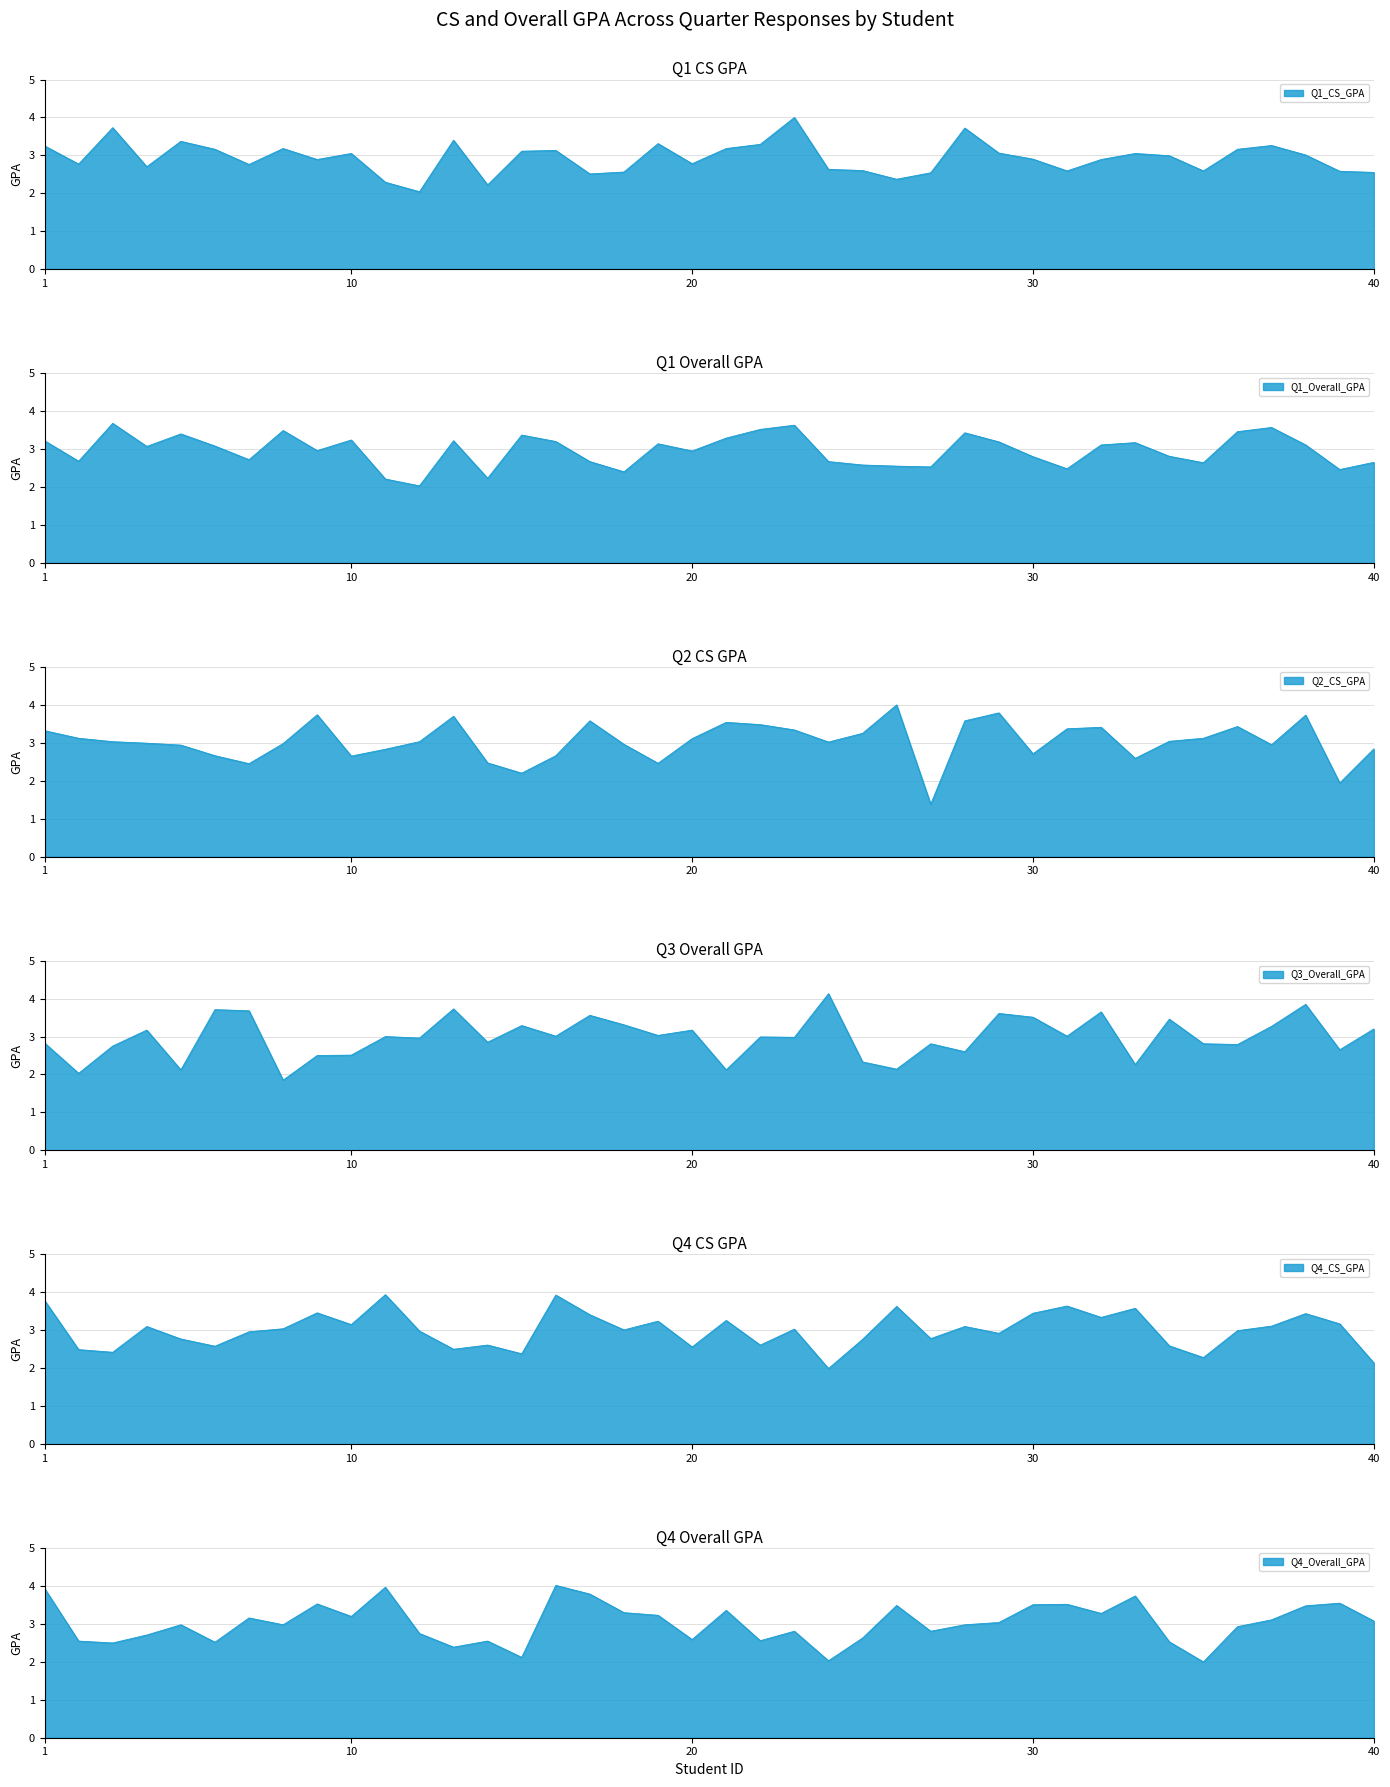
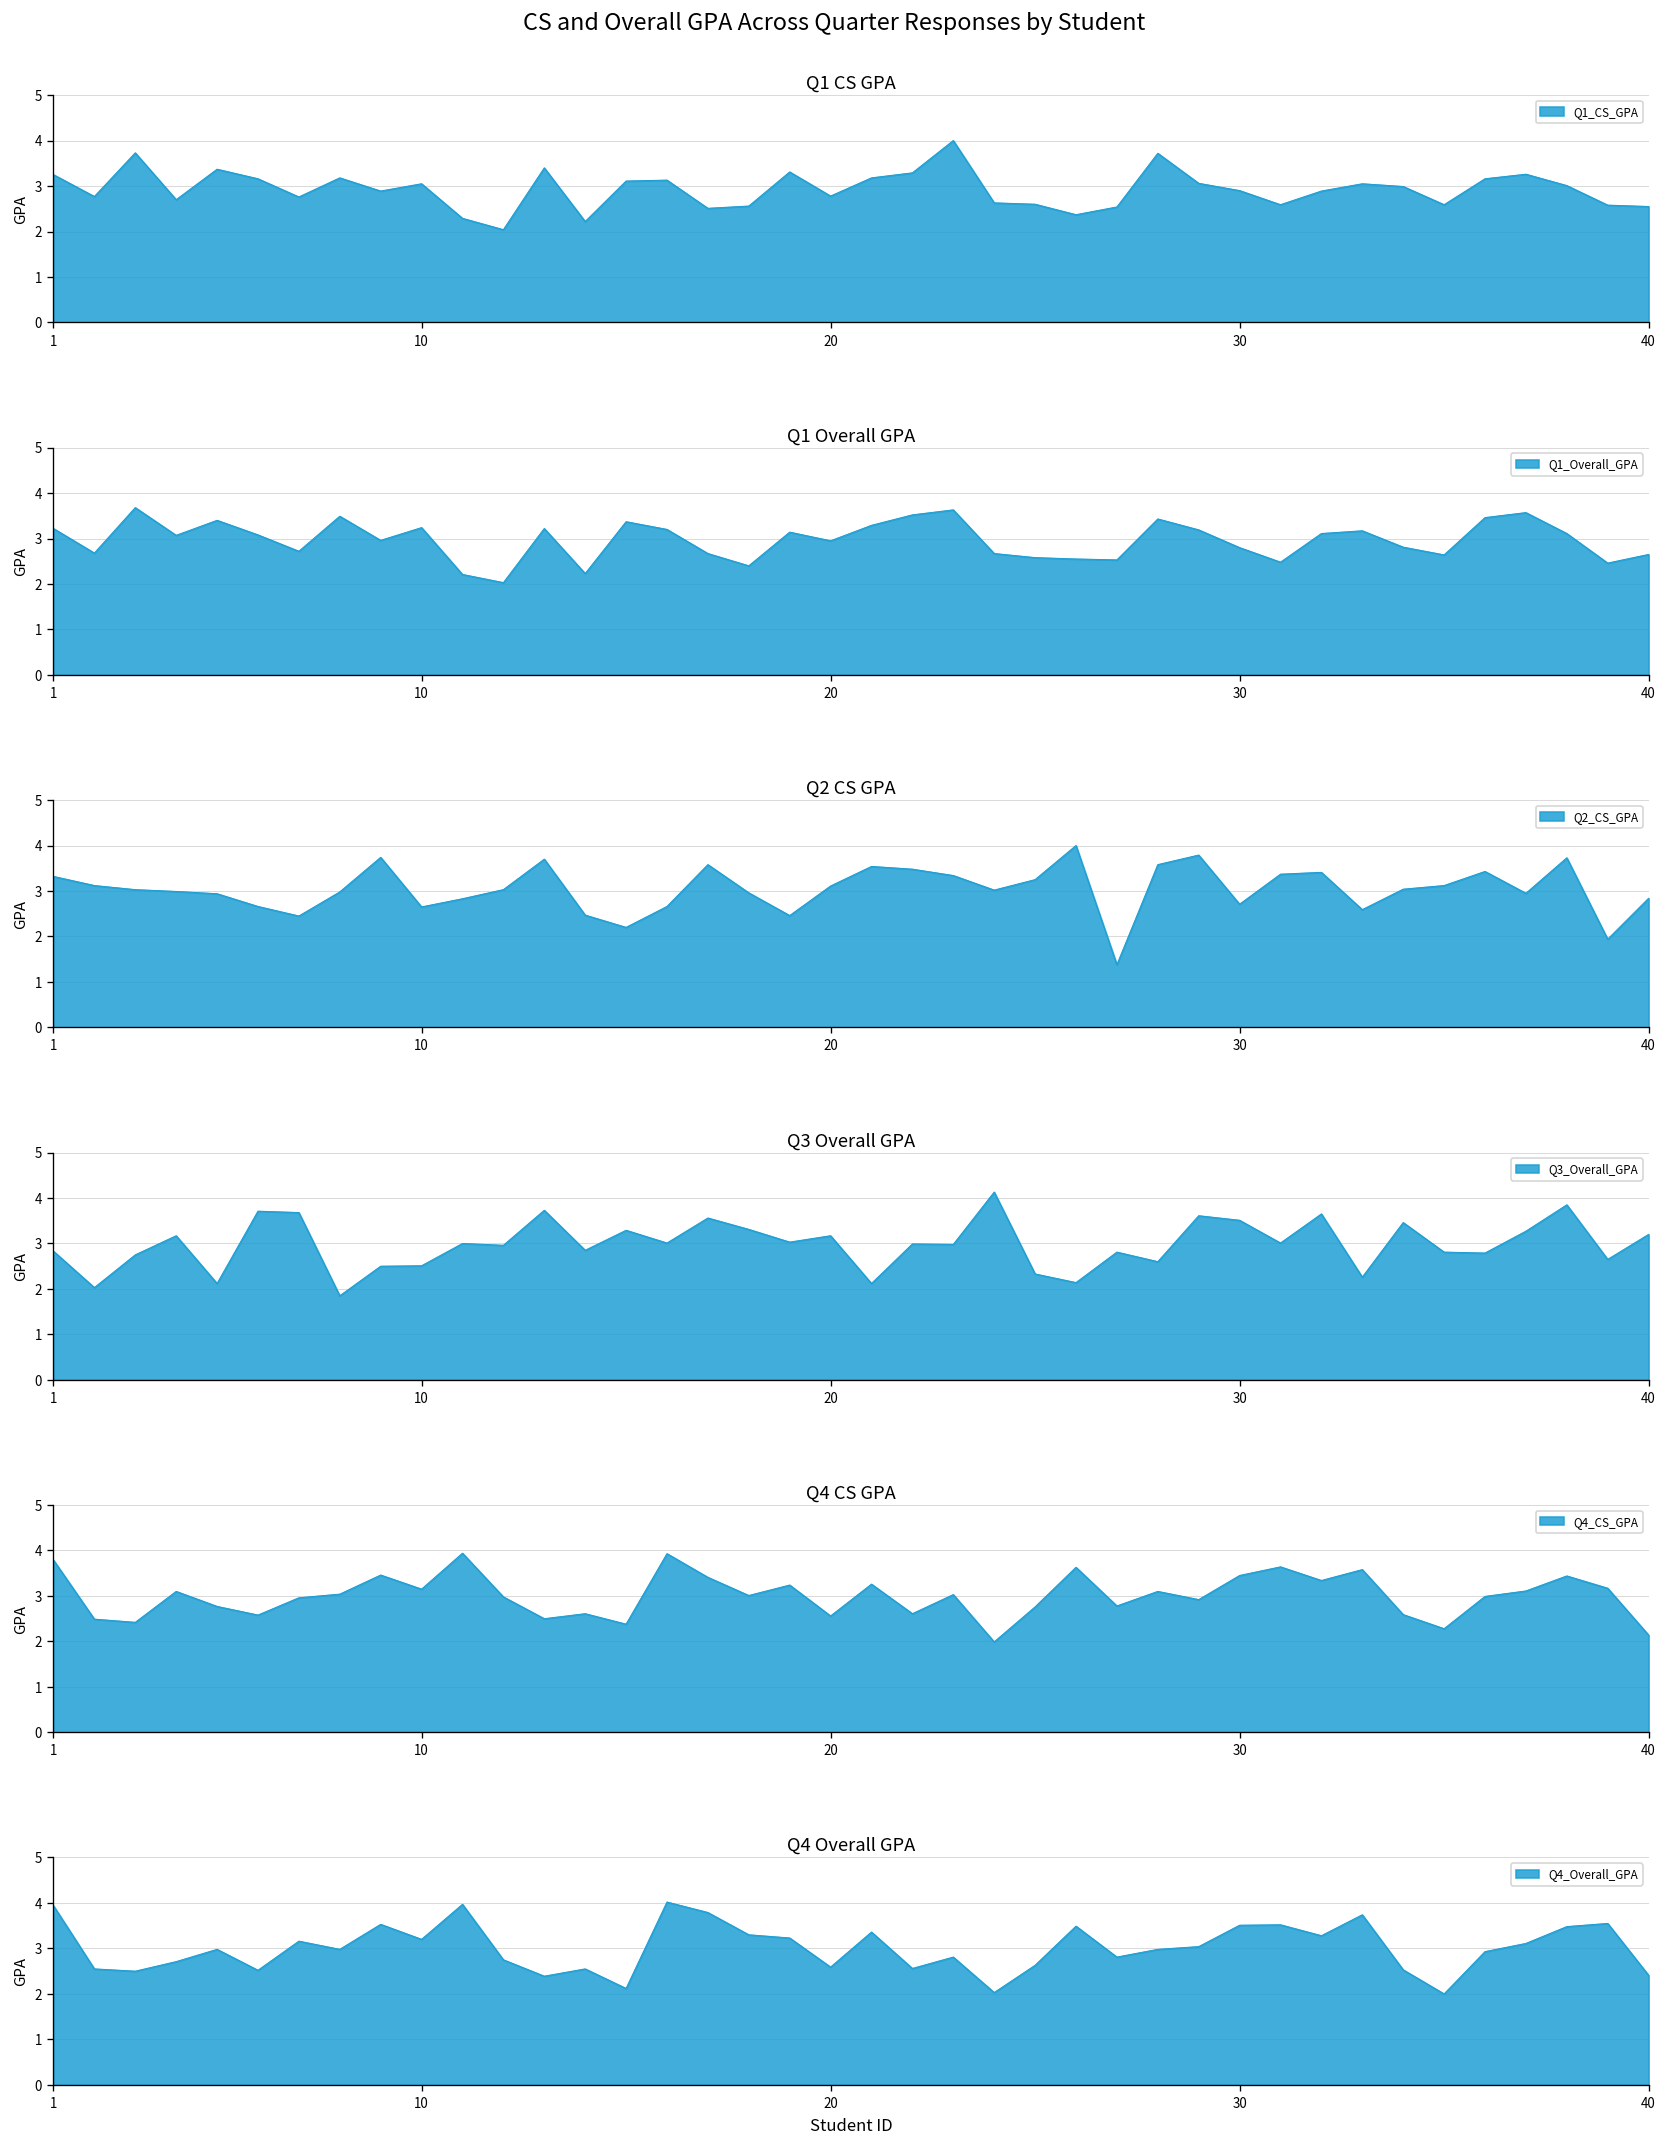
Q4 Overall GPA, 40: 3.1 -> 2.4
